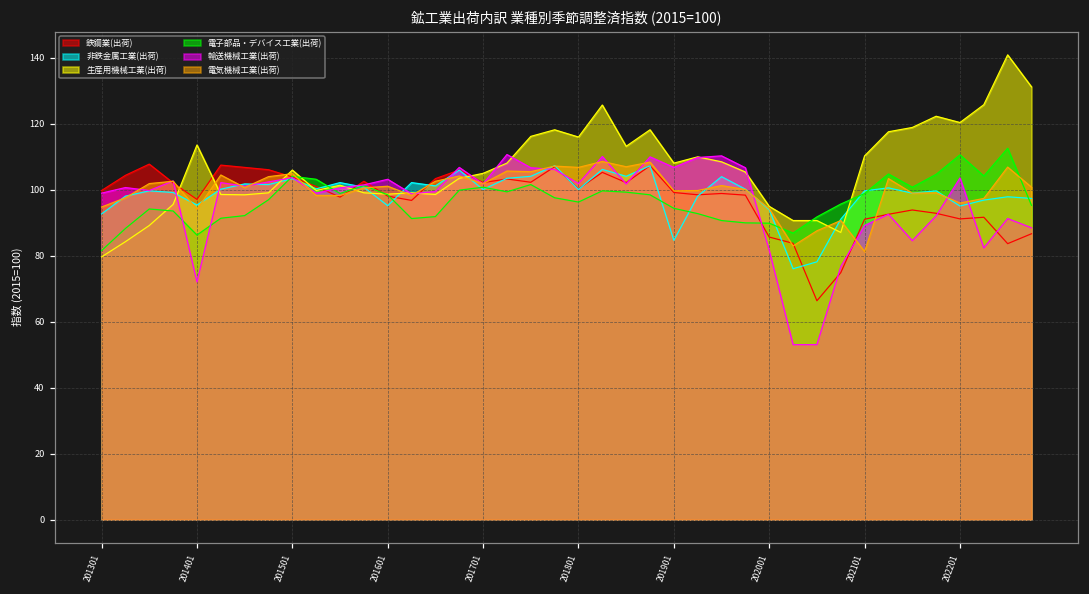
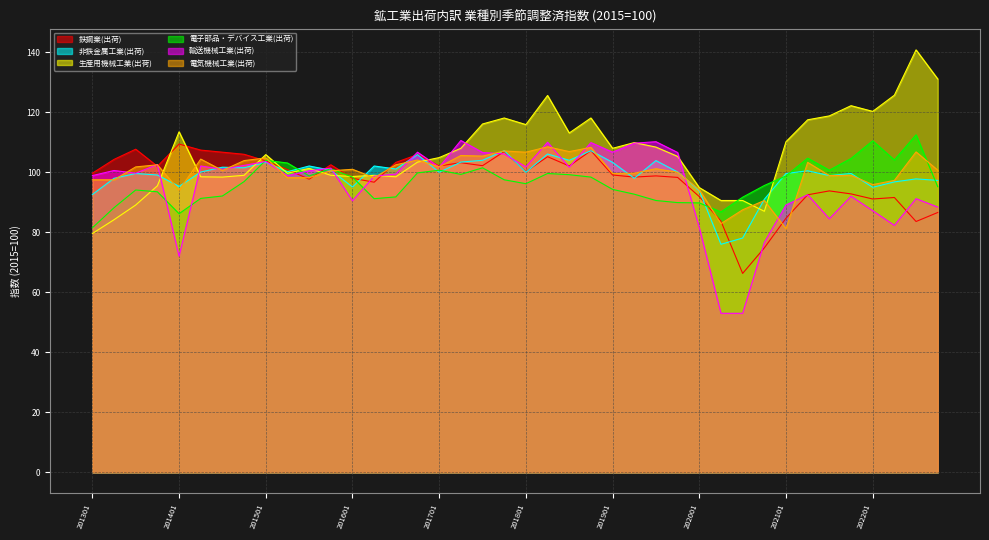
電気機械工業(出荷), 201301: 95 -> 98
鉄鋼業(出荷), 201401: 97 -> 109
輸送機械工業(出荷), 201601: 103 -> 91
非鉄金属工業(出荷), 201901: 85 -> 103
鉄鋼業(出荷), 202001: 86 -> 92
鉄鋼業(出荷), 202101: 91 -> 85
輸送機械工業(出荷), 202201: 104 -> 87
